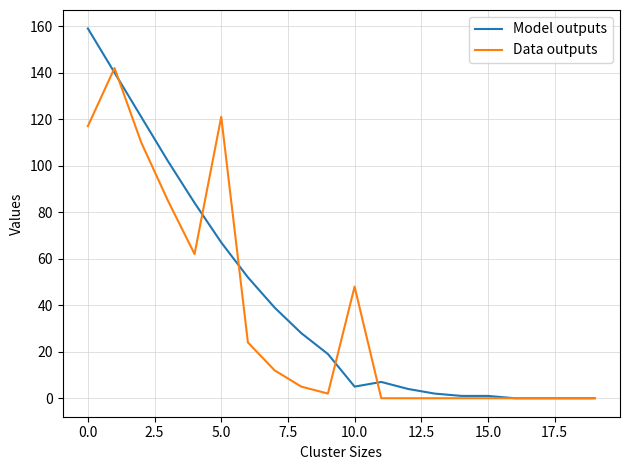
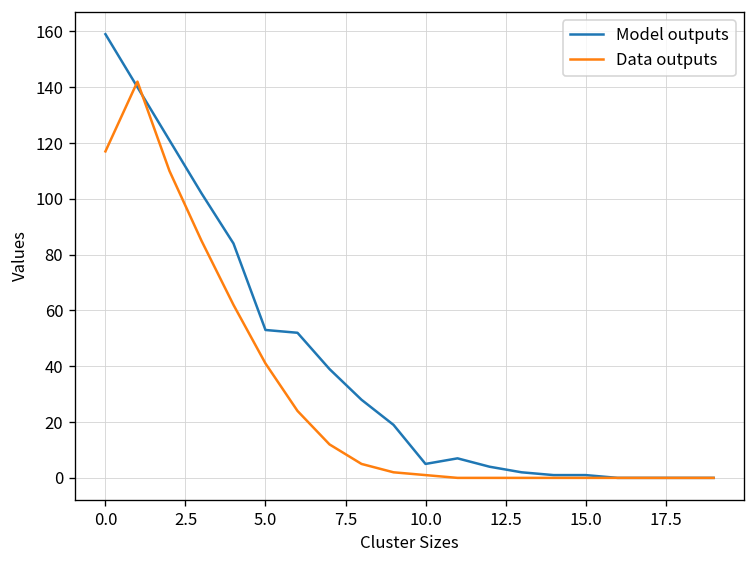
Model outputs, 5.0: 67 -> 53
Data outputs, 5.0: 121 -> 41
Data outputs, 10.0: 48 -> 1
